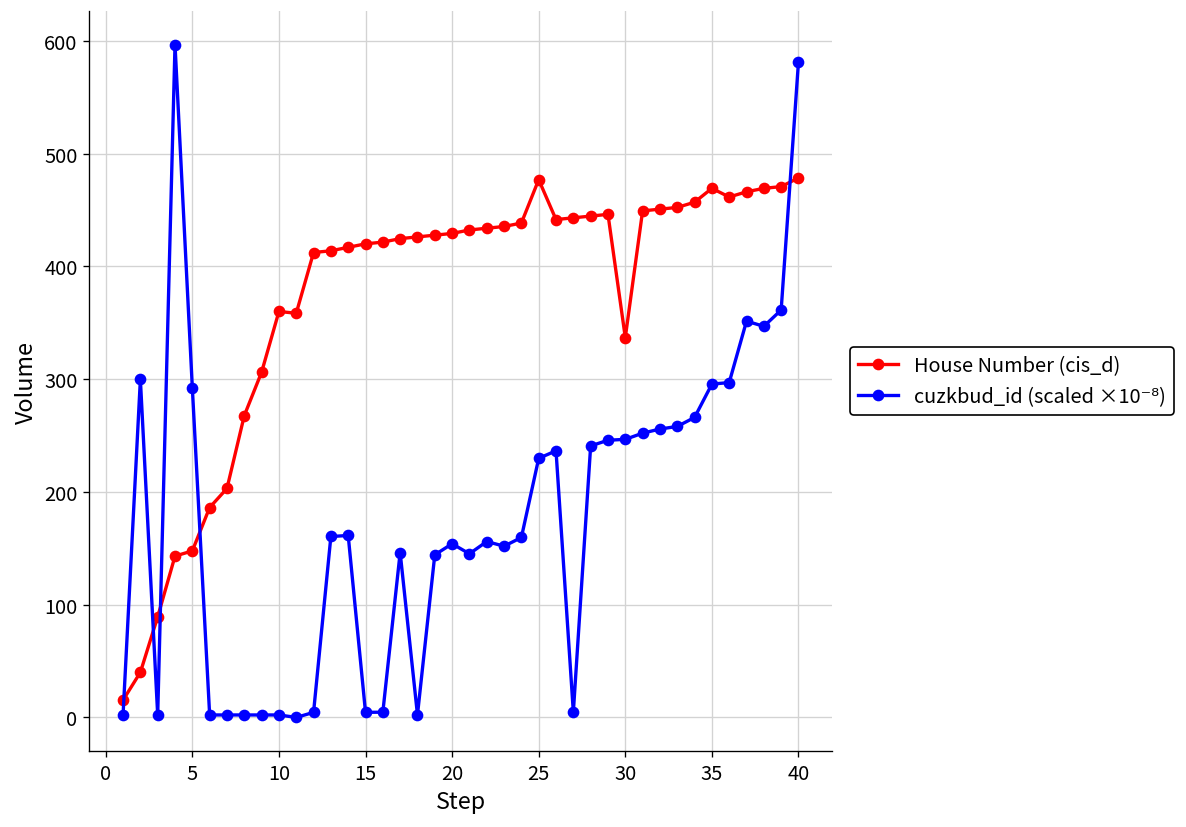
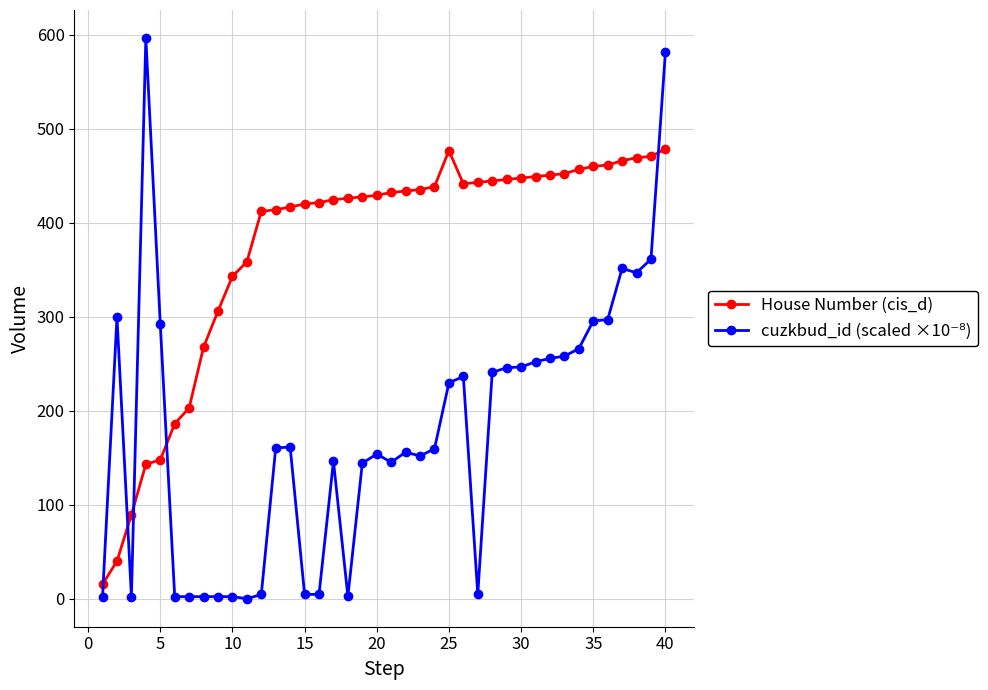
House Number (cis_d), 10: 360 -> 340
House Number (cis_d), 30: 340 -> 450
House Number (cis_d), 35: 470 -> 460
